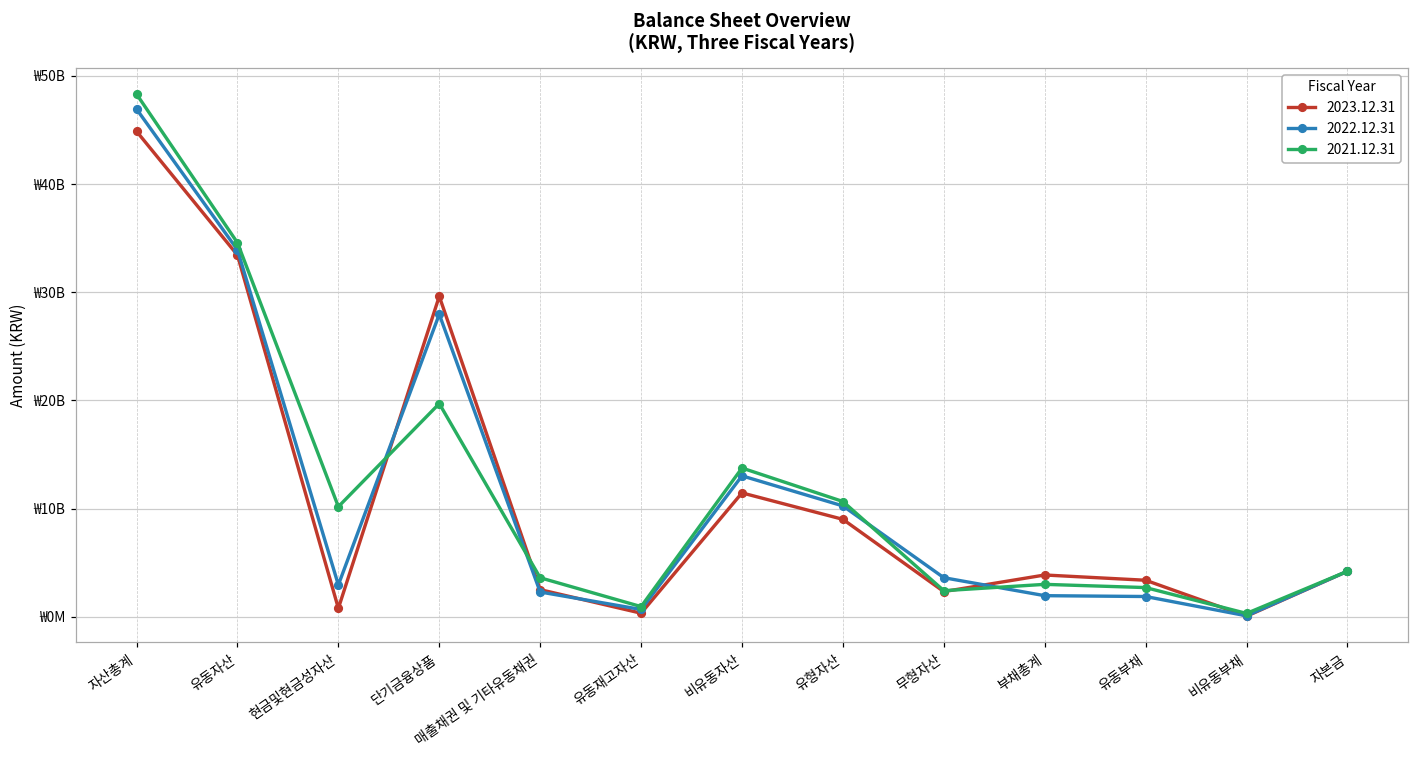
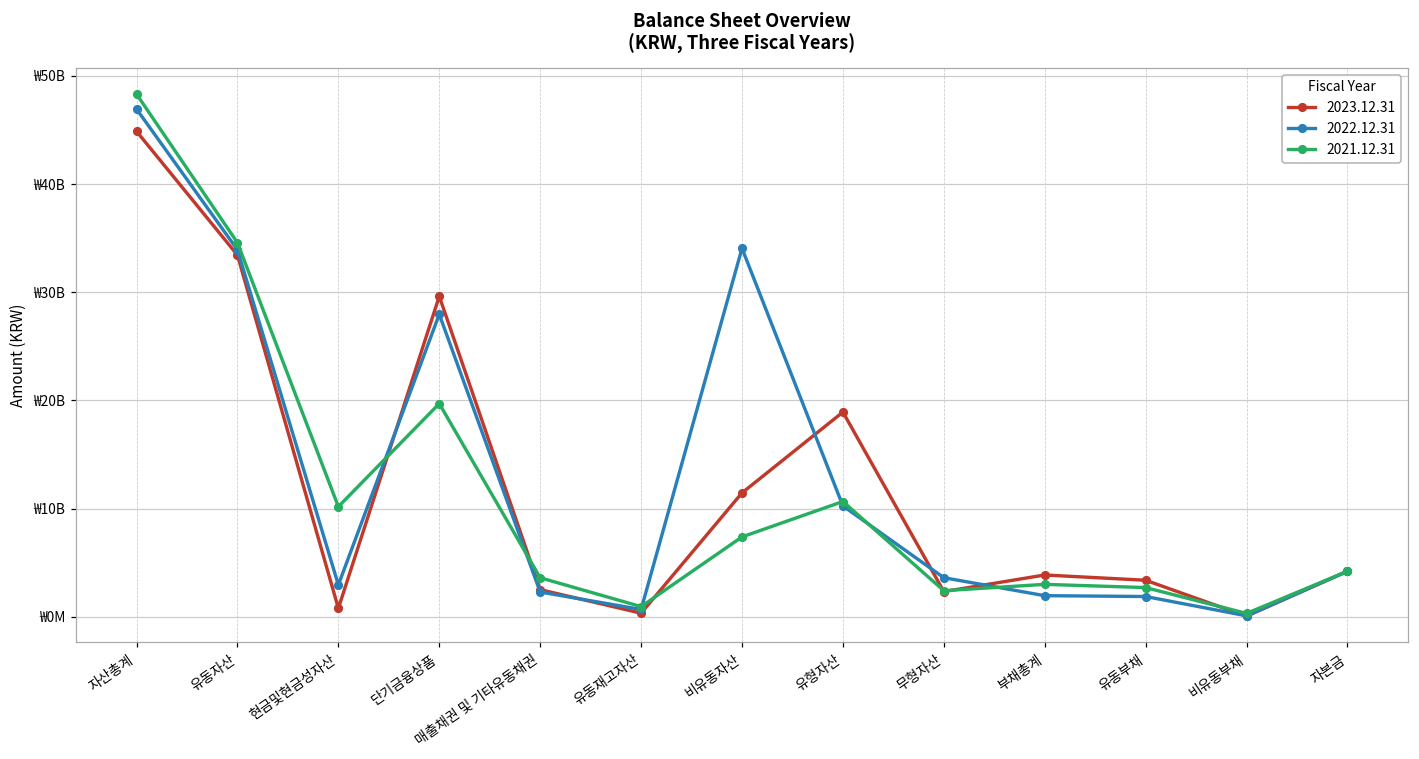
2022.12.31, 비유동자산: ₩13000000000 -> ₩34000000000
2021.12.31, 비유동자산: ₩14000000000 -> ₩7000000000
2023.12.31, 유형자산: ₩9000000000 -> ₩19000000000
